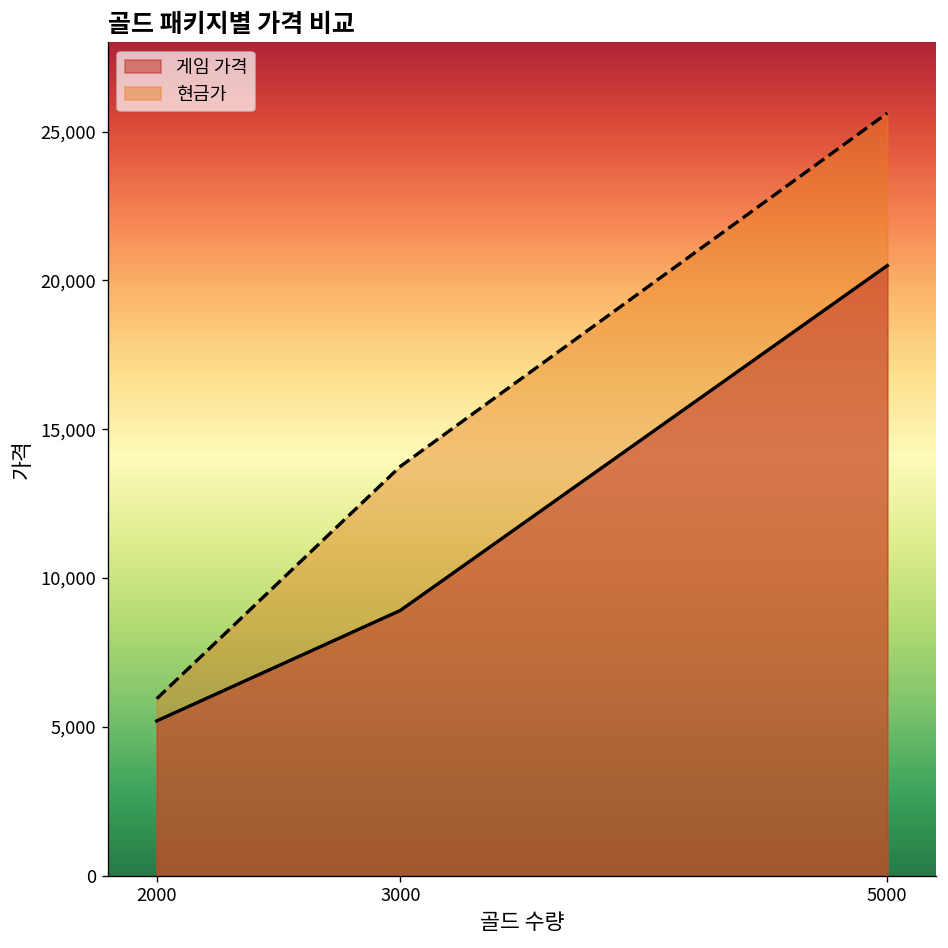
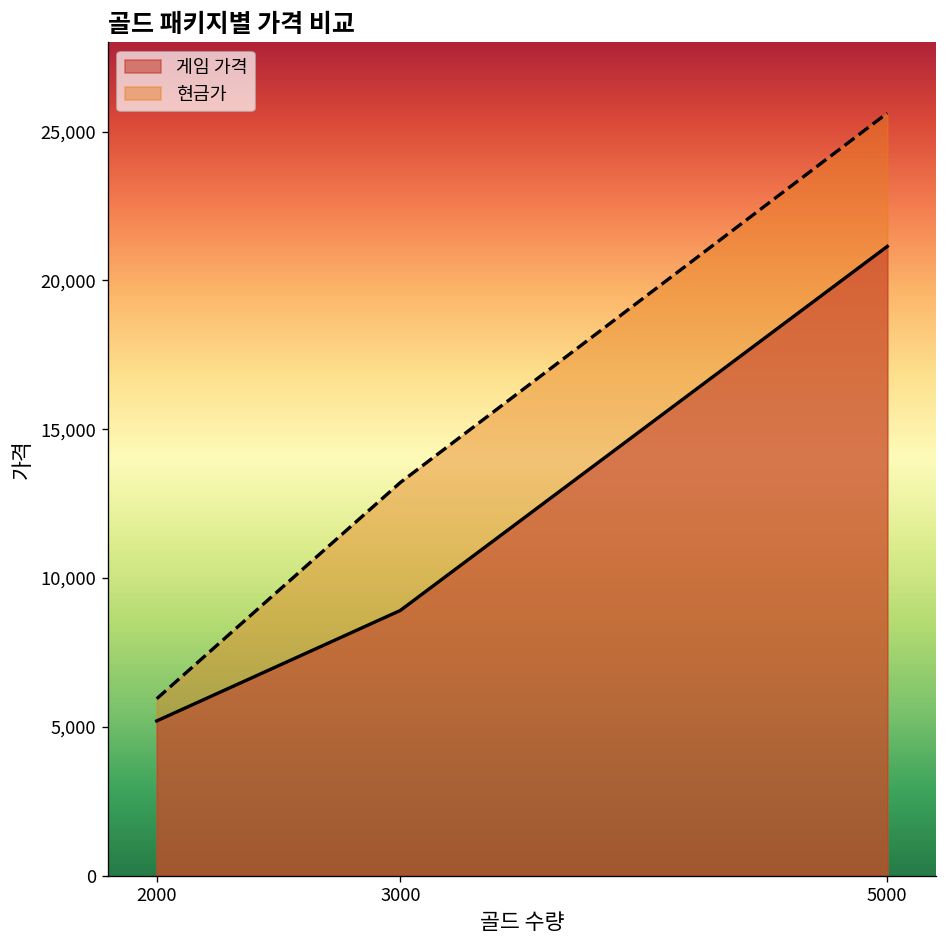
현금가, 3000: 13,800 -> 13,200
게임 가격, 5000: 20,500 -> 21,100
